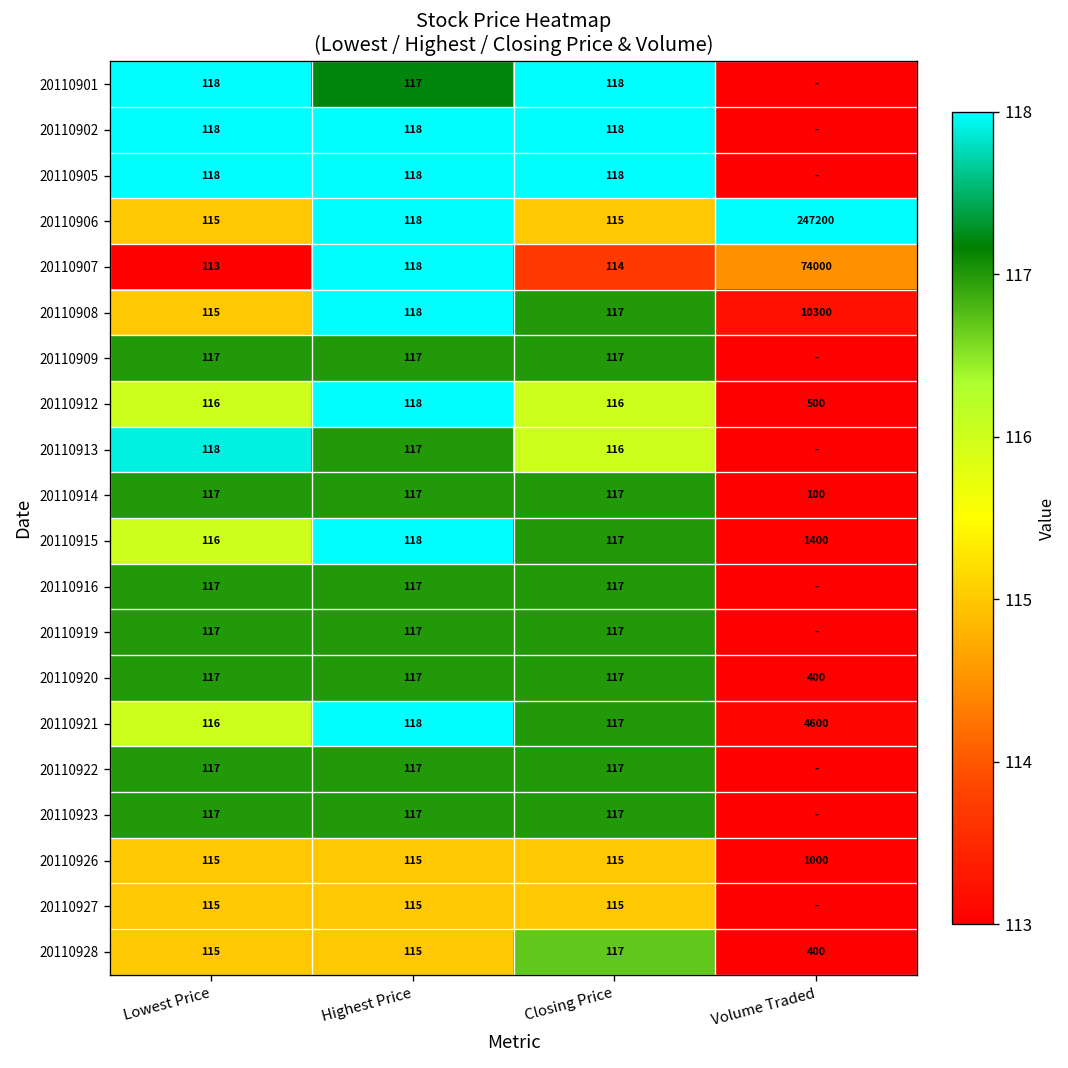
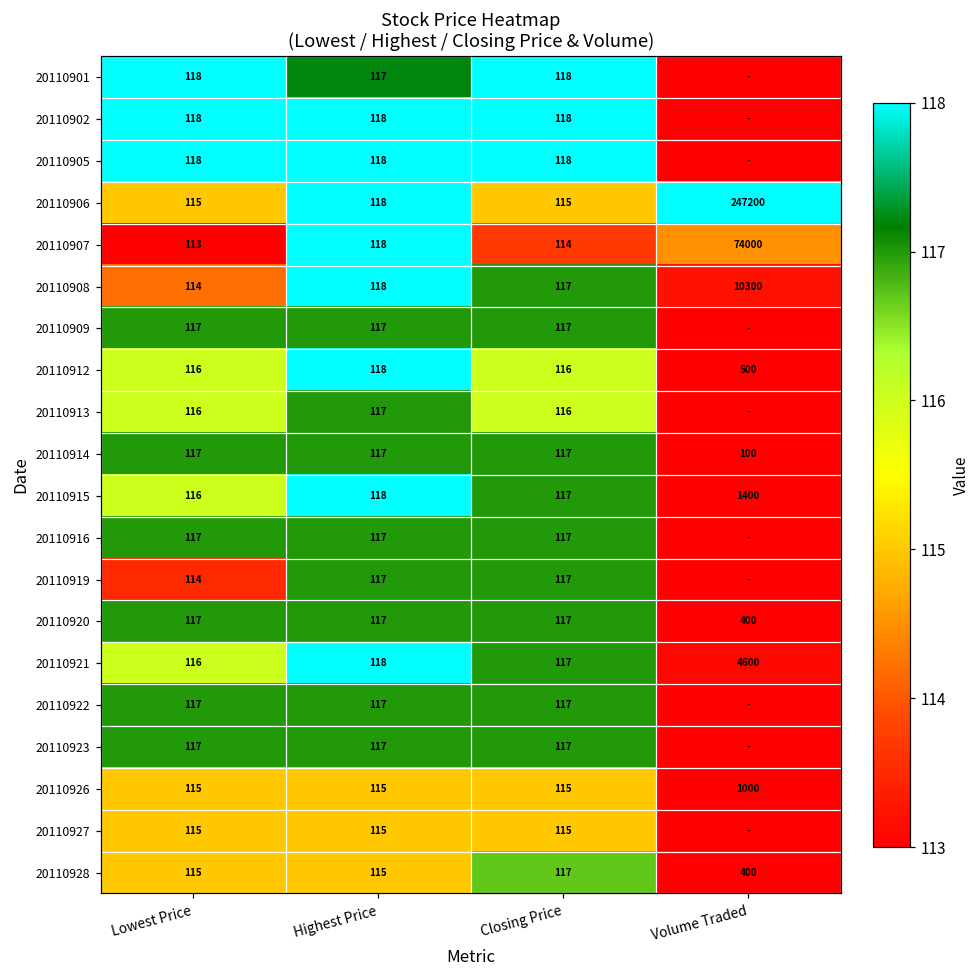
20110908, Lowest Price: 115 -> 114
20110913, Lowest Price: 118 -> 116
20110919, Lowest Price: 117 -> 114
